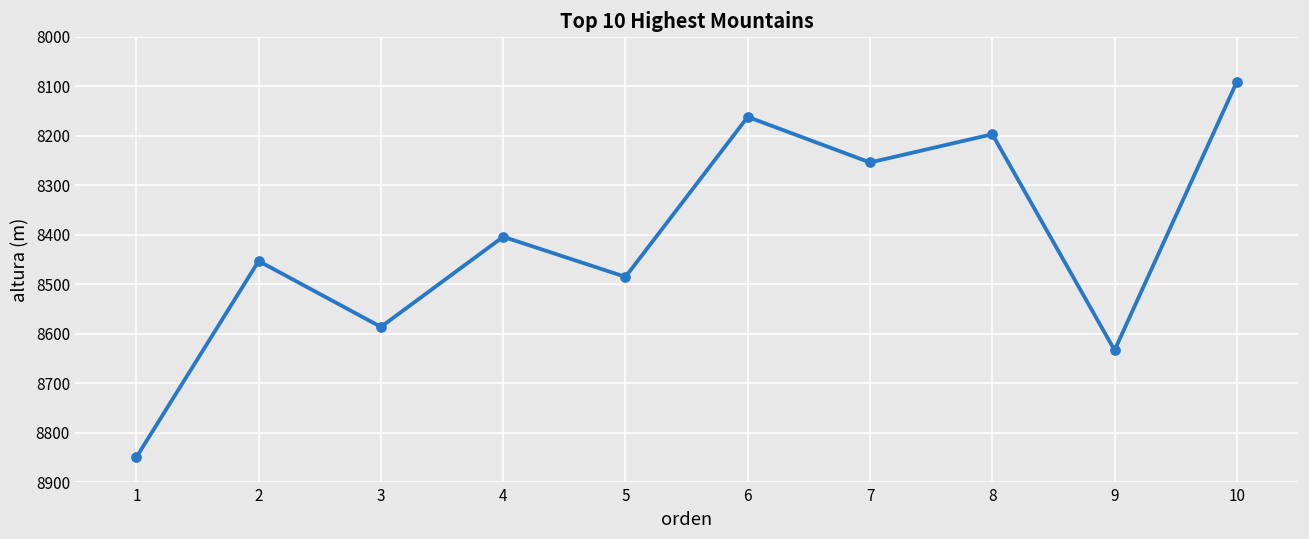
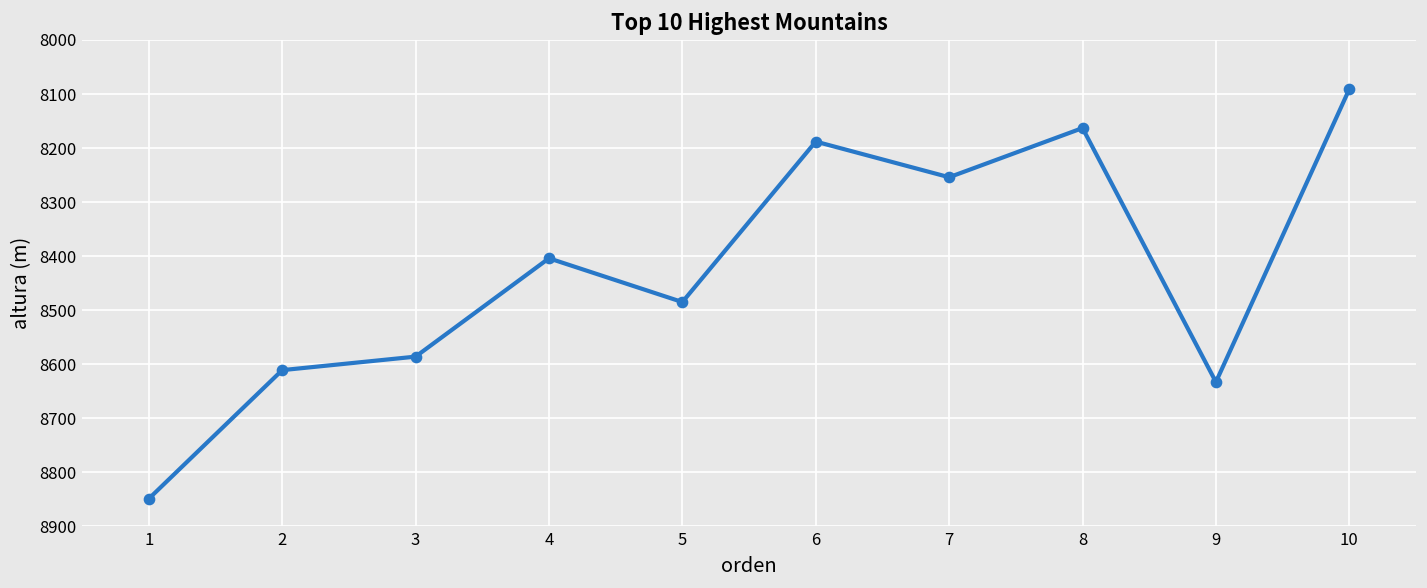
2: 8450 -> 8610
6: 8160 -> 8190
8: 8200 -> 8160
